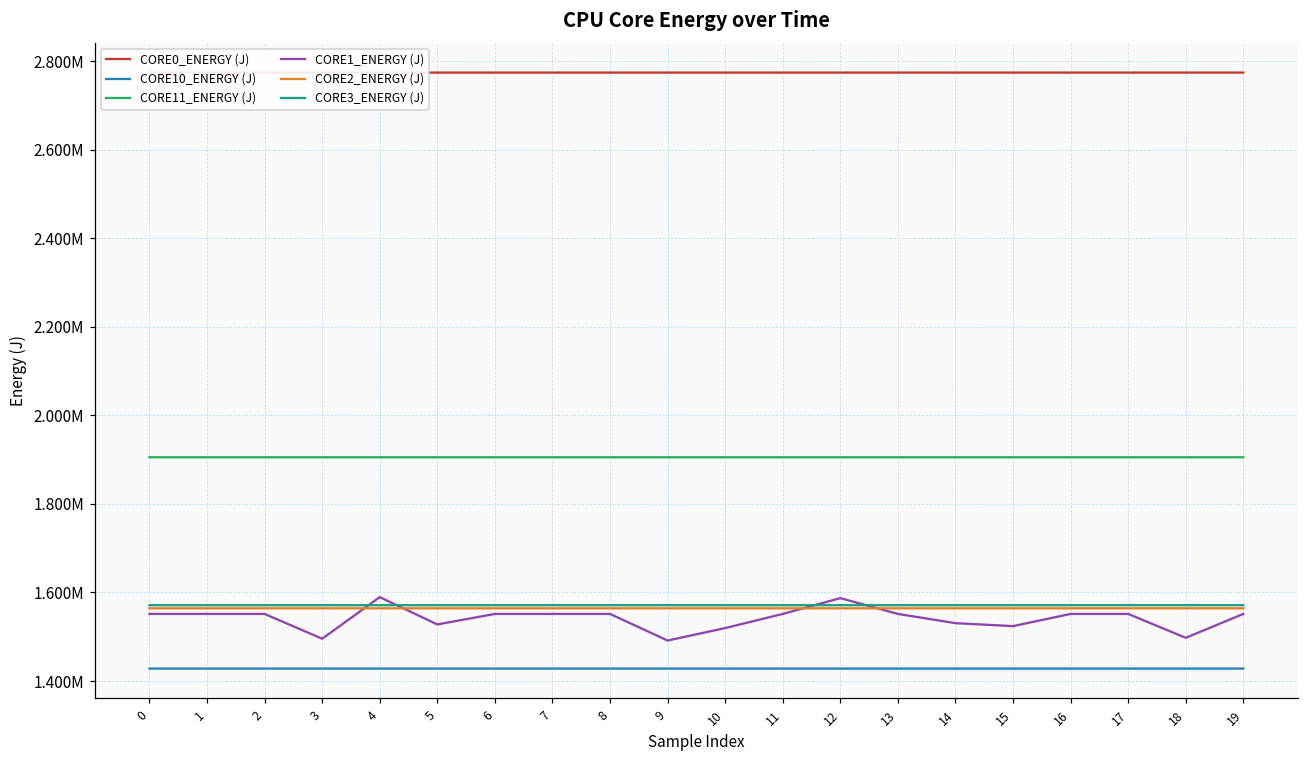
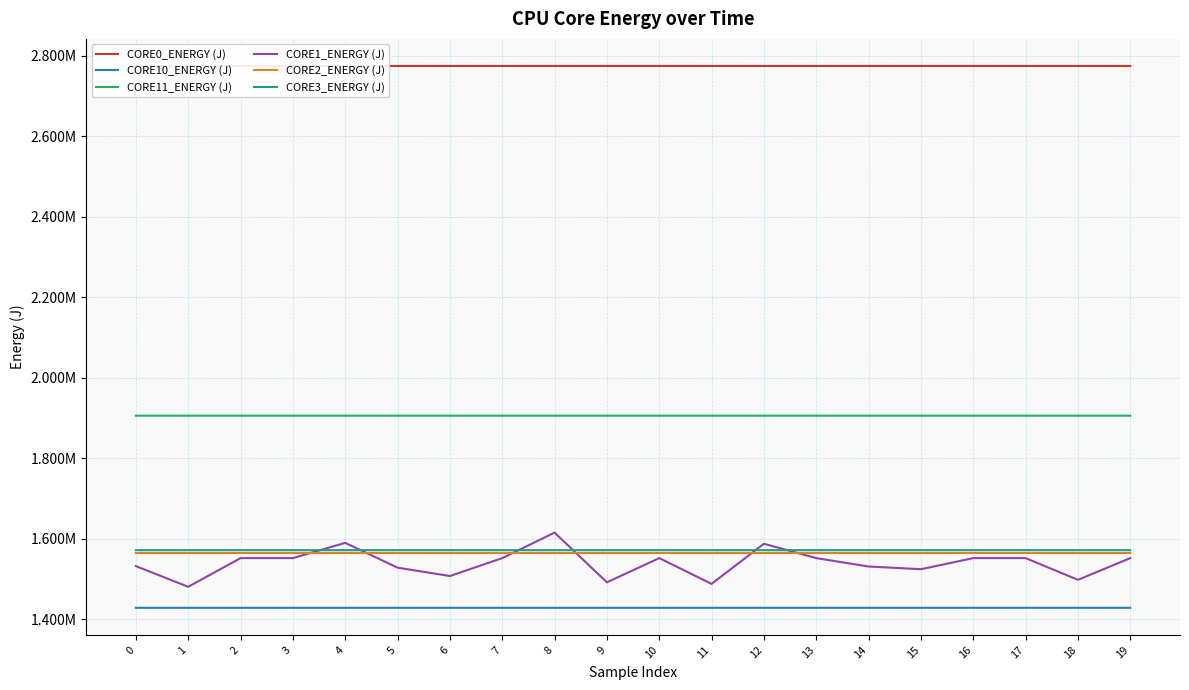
CORE1_ENERGY (J), 0: 1550000 -> 1530000
CORE1_ENERGY (J), 1: 1550000 -> 1480000
CORE1_ENERGY (J), 3: 1500000 -> 1550000
CORE1_ENERGY (J), 6: 1550000 -> 1510000
CORE1_ENERGY (J), 8: 1550000 -> 1610000
CORE1_ENERGY (J), 10: 1520000 -> 1550000
CORE1_ENERGY (J), 11: 1550000 -> 1490000
